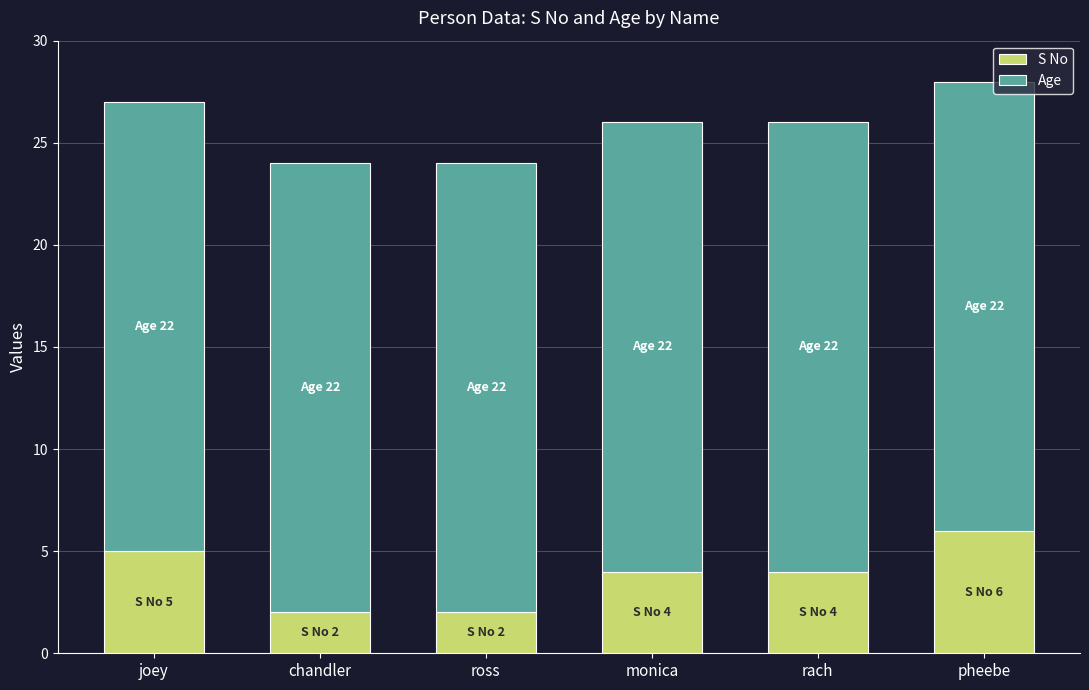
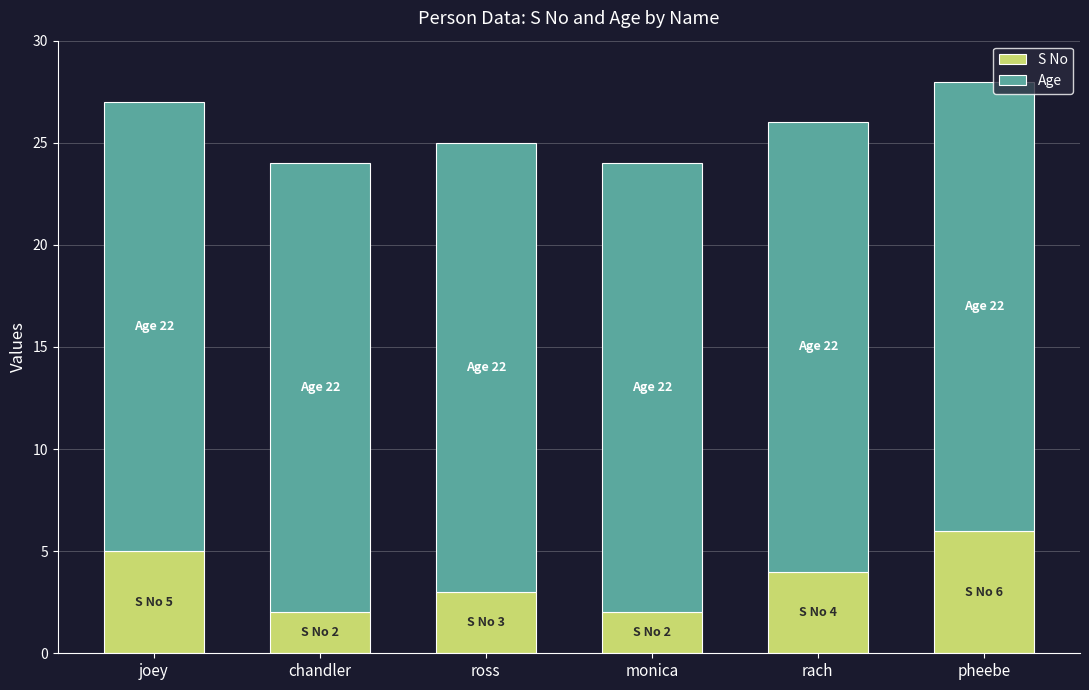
S No, ross: 2 -> 3
S No, monica: 4 -> 2
